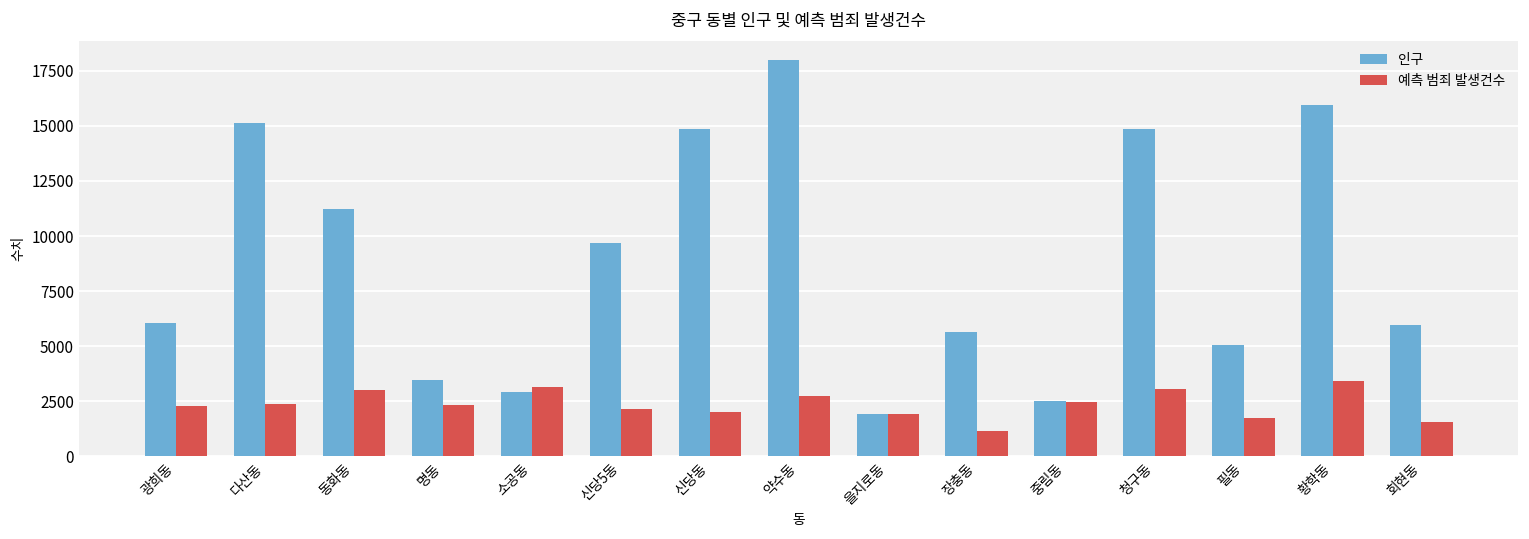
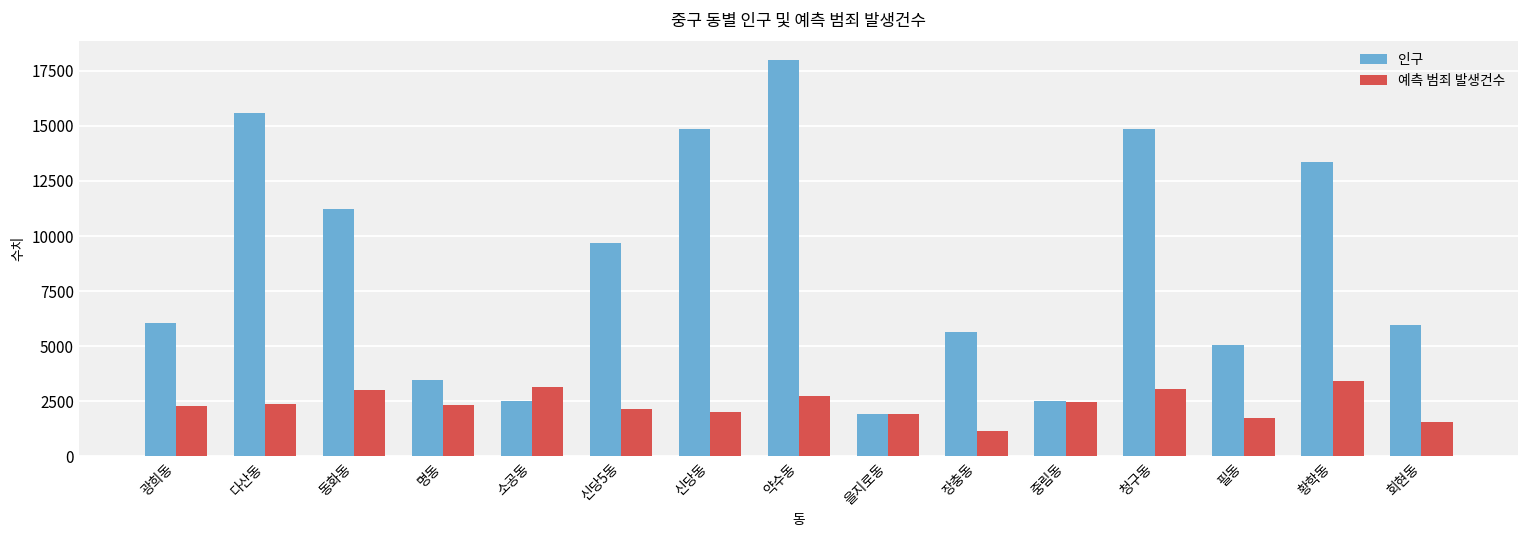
인구, 다산동: 15100 -> 15600
인구, 소공동: 2900 -> 2500
인구, 황학동: 15900 -> 13400
